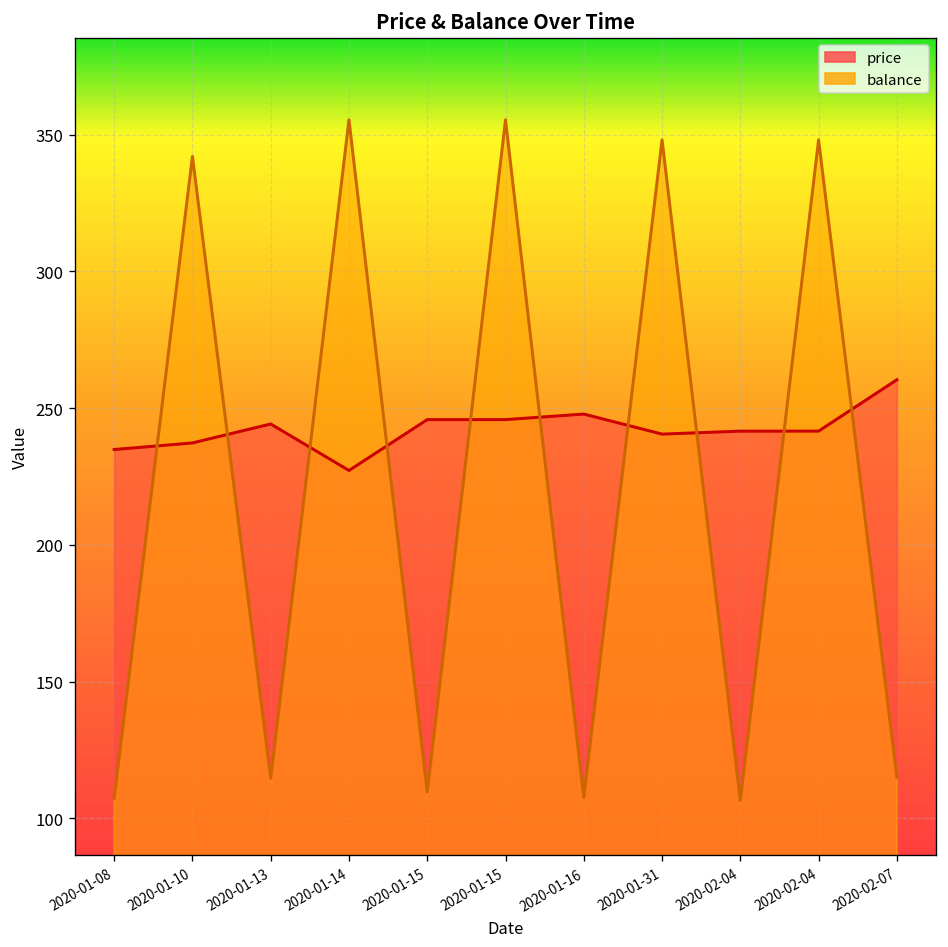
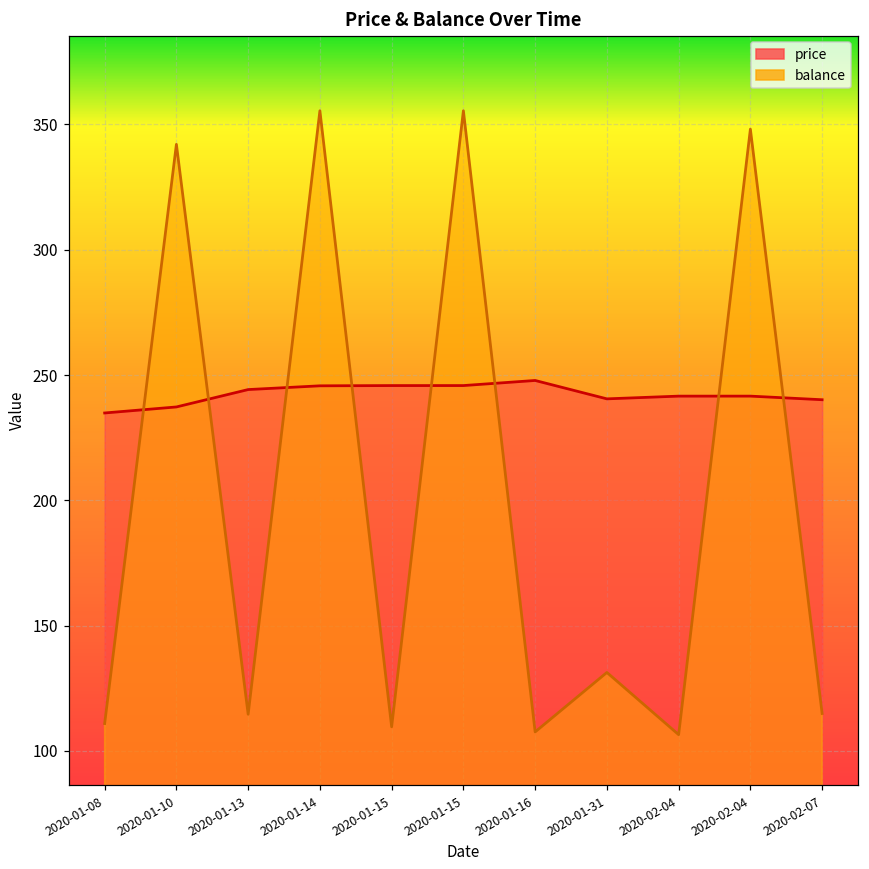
balance, 2020-01-08: 107 -> 111
price, 2020-01-14: 227 -> 246
balance, 2020-01-31: 348 -> 131
price, 2020-02-07: 260 -> 240
